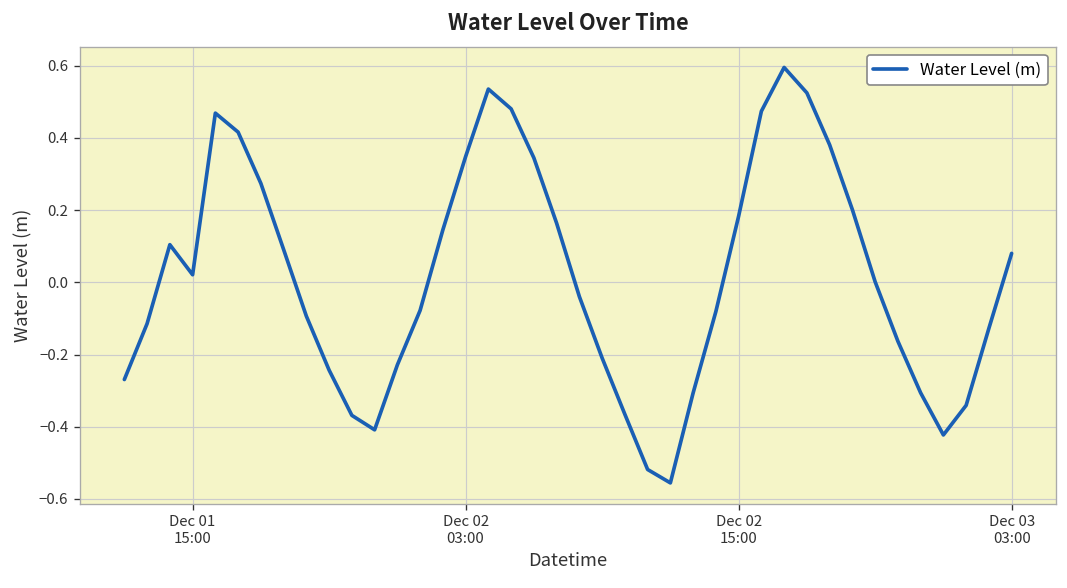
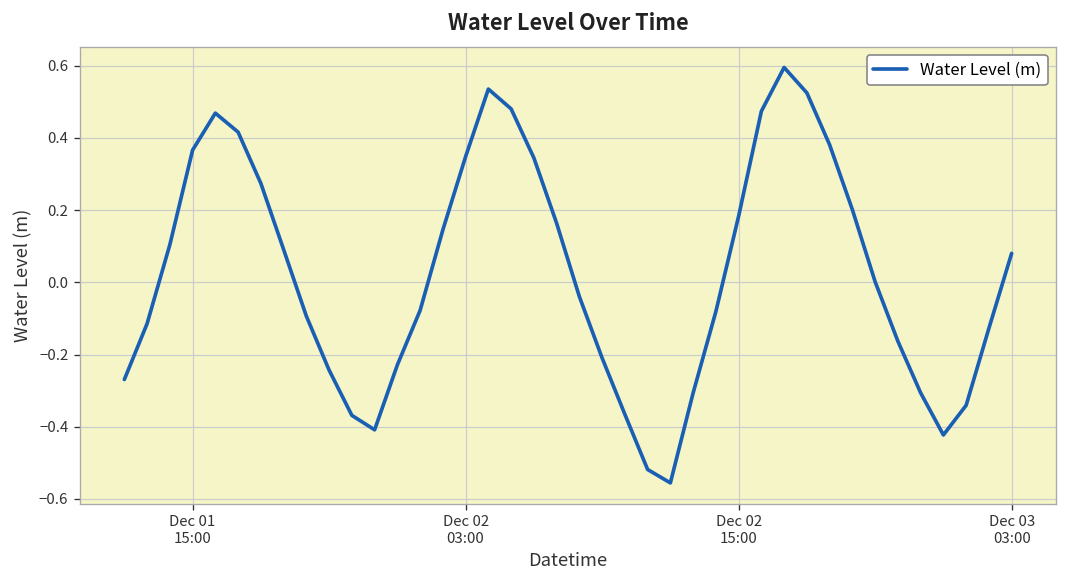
Dec 01 15:00: 0.02 -> 0.37
